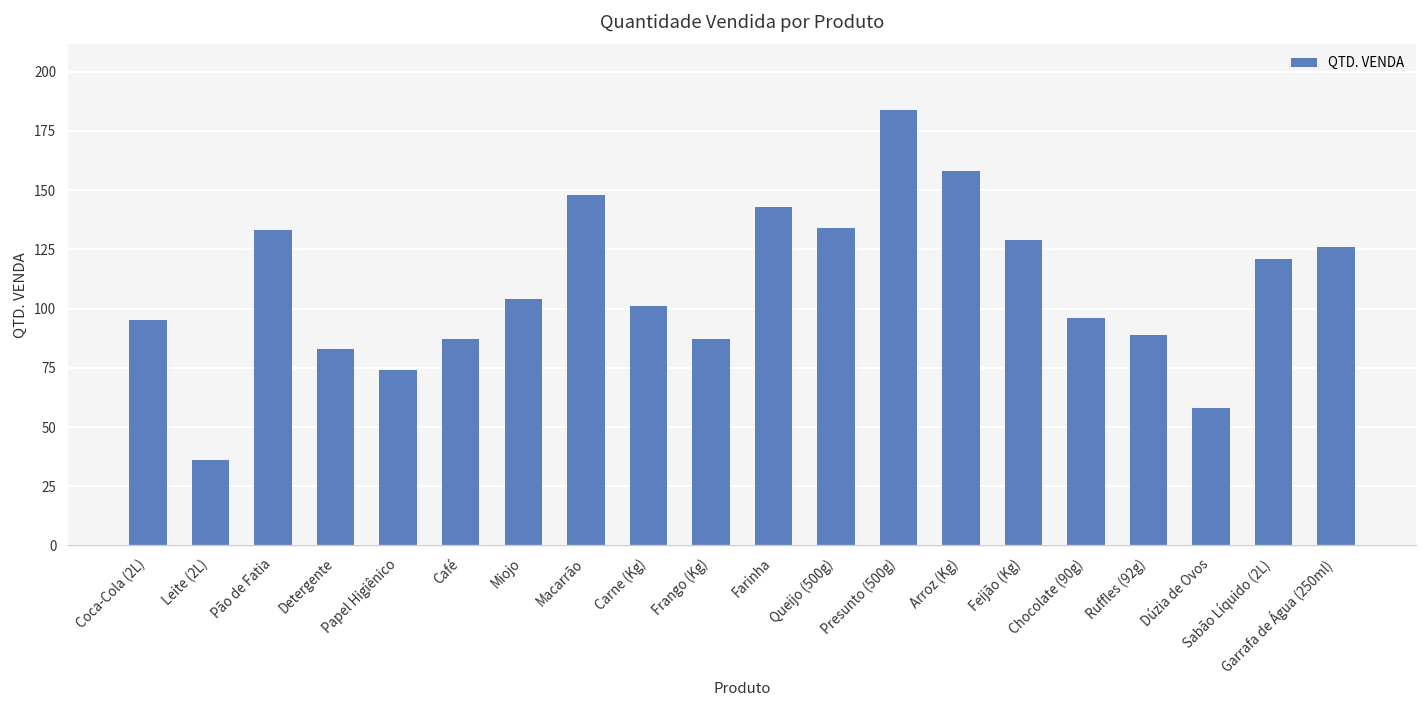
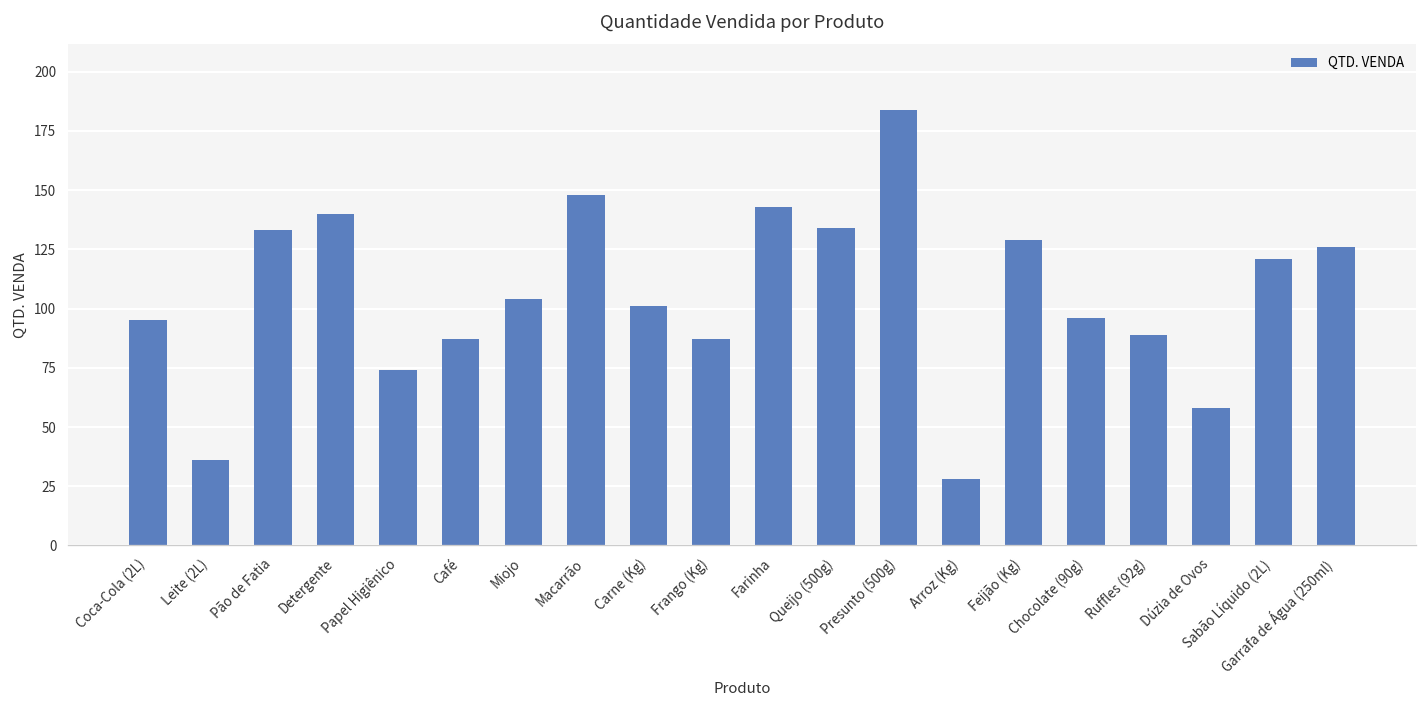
Detergente: 83 -> 140
Arroz (Kg): 158 -> 28
